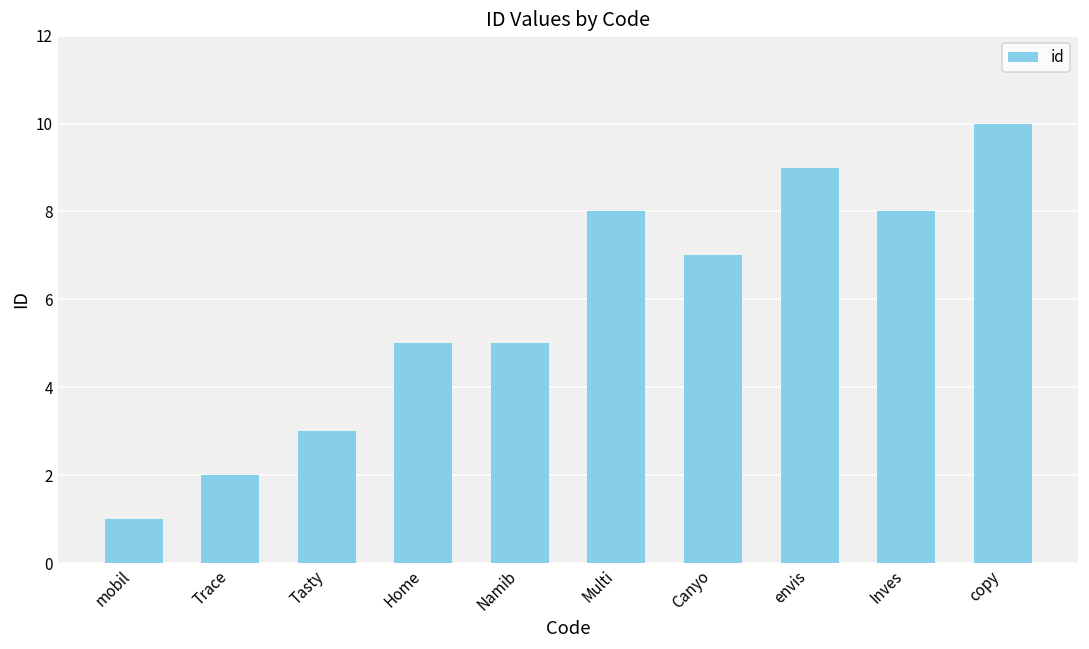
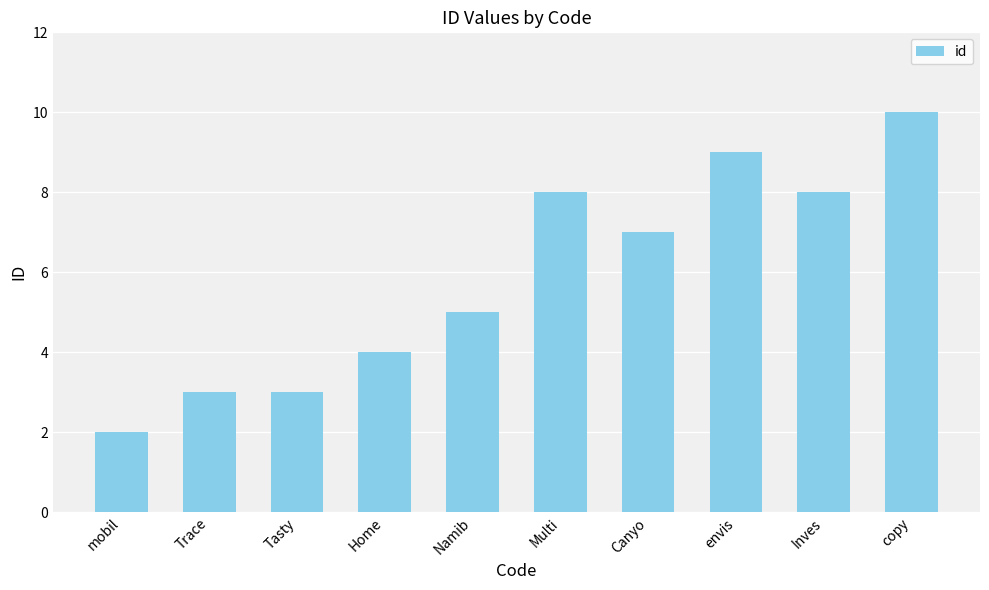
mobil: 1 -> 2
Trace: 2 -> 3
Home: 5 -> 4
